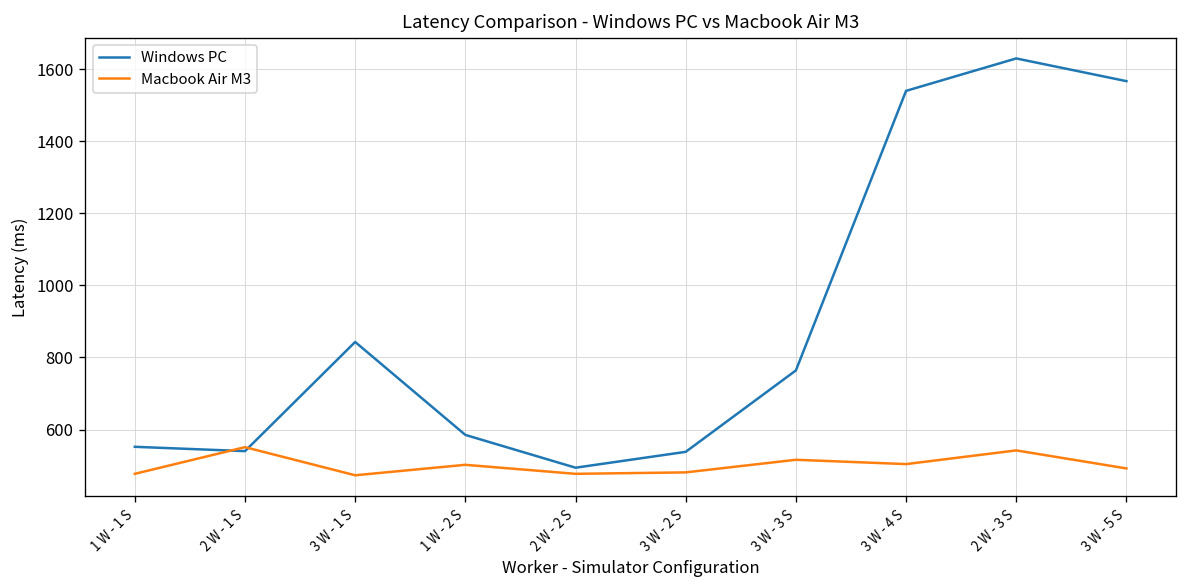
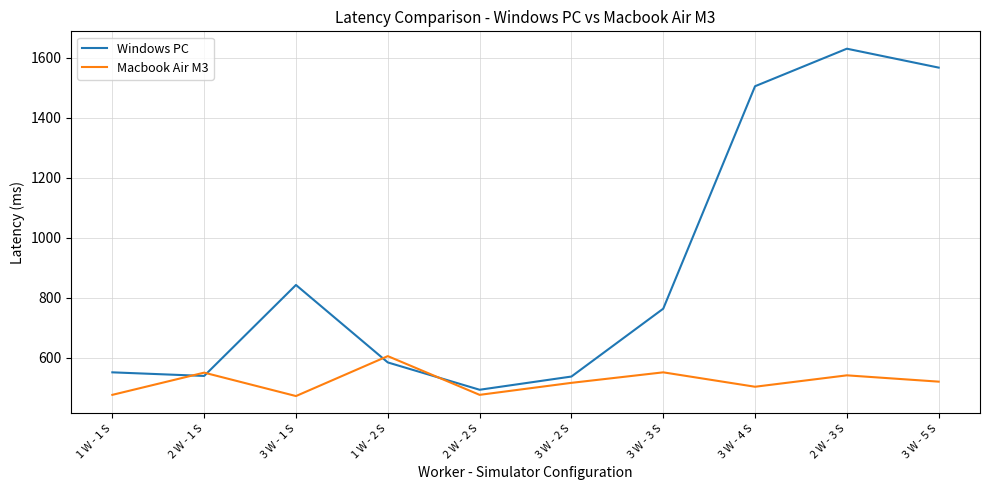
Macbook Air M3, 1 W - 2 S: 500 -> 610
Macbook Air M3, 3 W - 2 S: 480 -> 520
Macbook Air M3, 3 W - 3 S: 520 -> 550
Windows PC, 3 W - 4 S: 1540 -> 1510
Macbook Air M3, 3 W - 5 S: 490 -> 520
